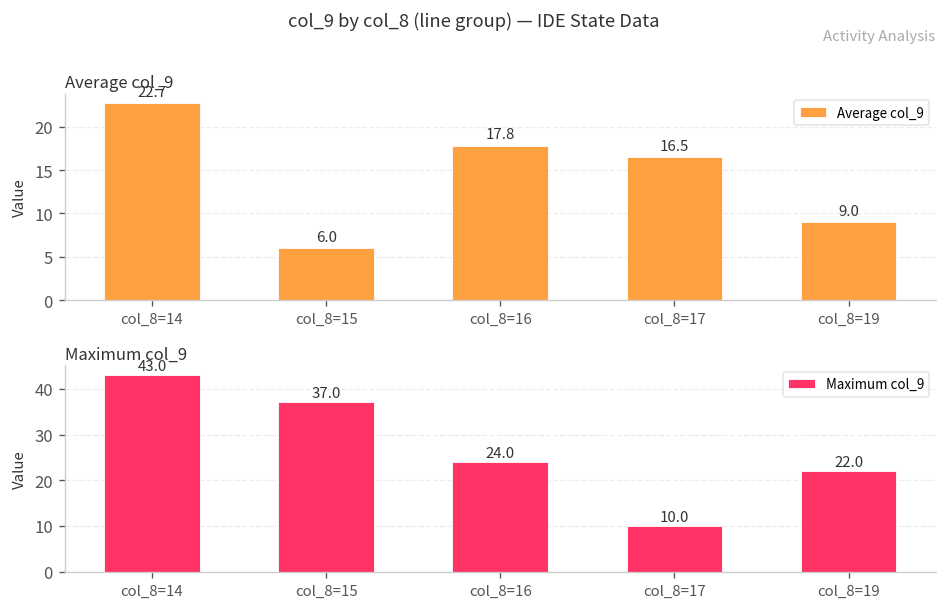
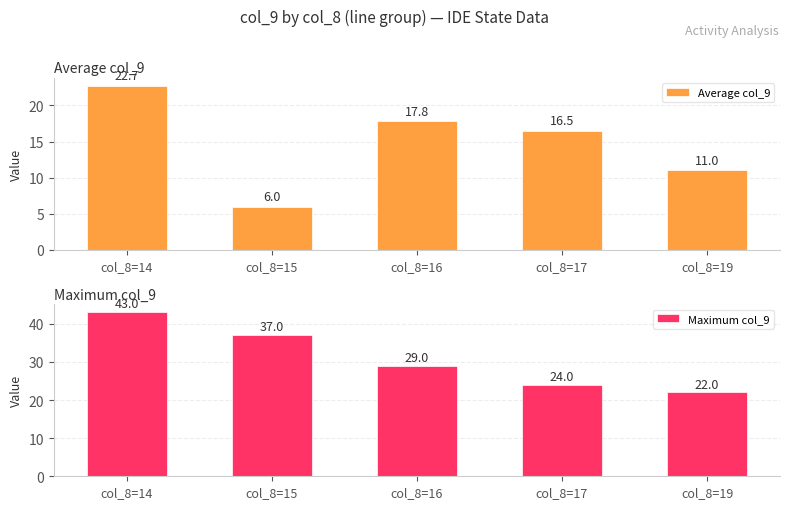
Average col_9, col_8=19: 9.0 -> 11.0
Maximum col_9, col_8=16: 24.0 -> 29.0
Maximum col_9, col_8=17: 10.0 -> 24.0
